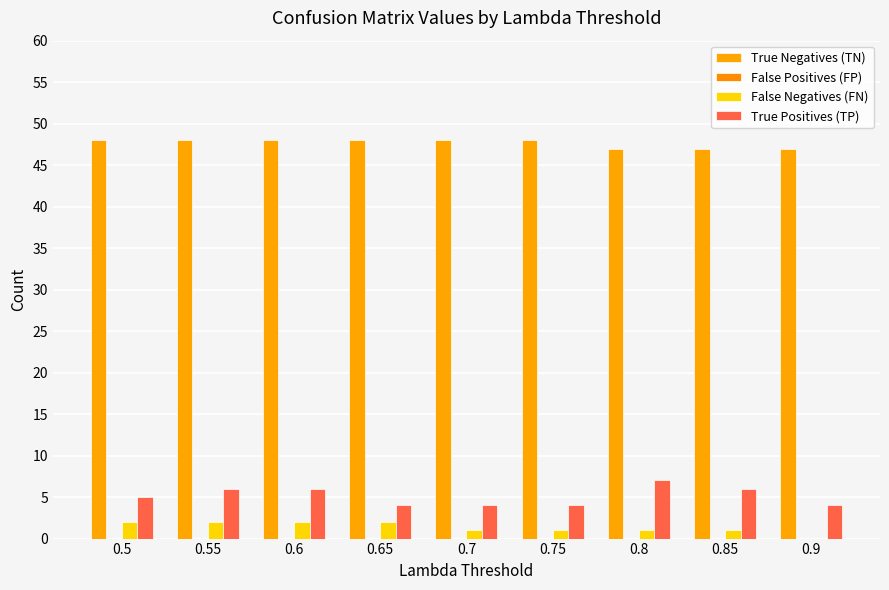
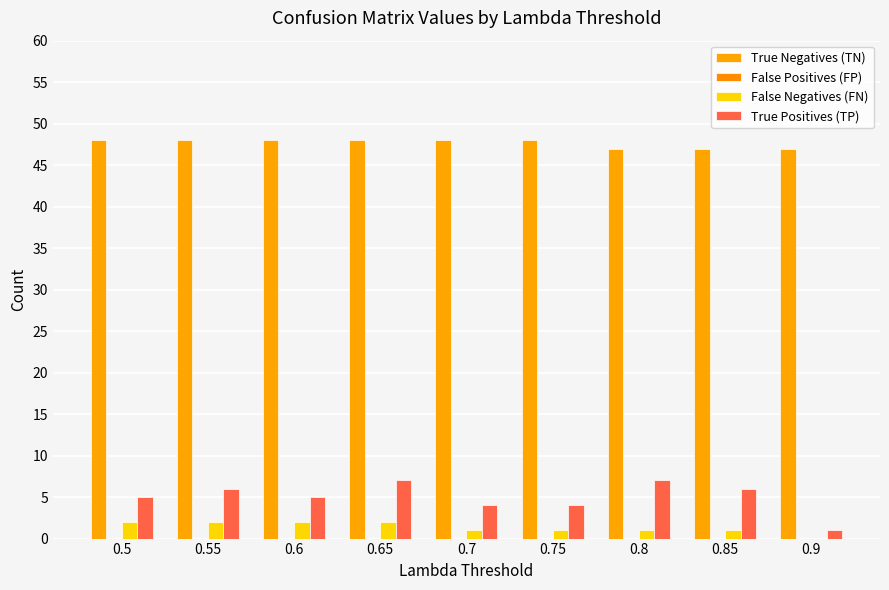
True Positives (TP), 0.6: 6 -> 5
True Positives (TP), 0.65: 4 -> 7
True Positives (TP), 0.9: 4 -> 1
